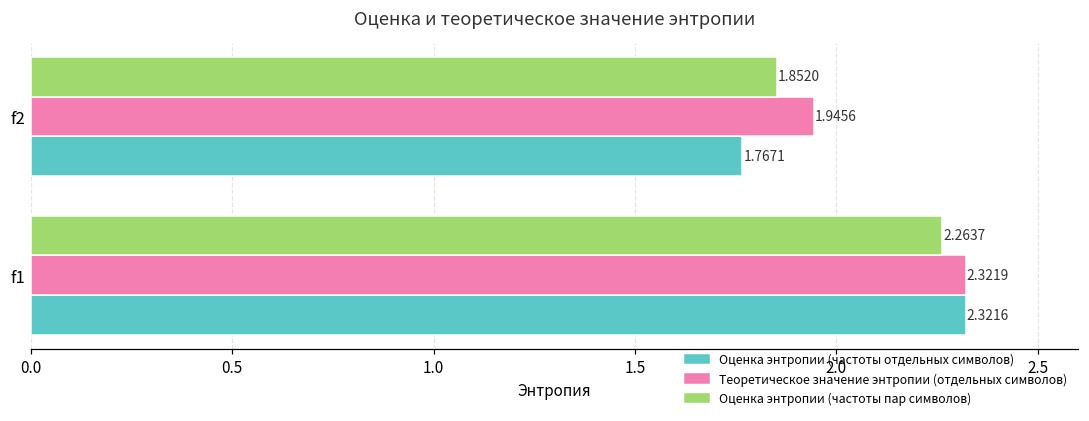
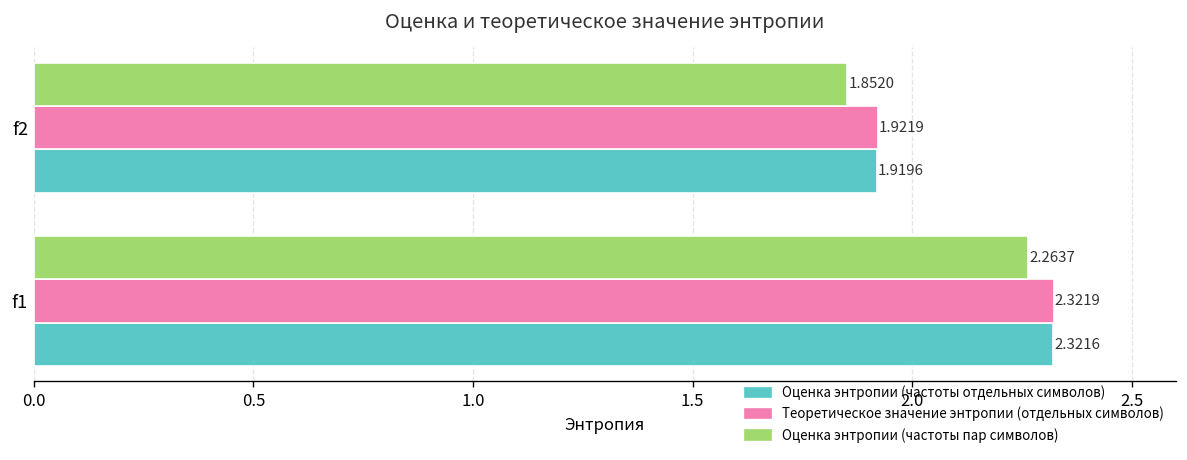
Теоретическое значение энтропии (отдельных символов), f2: 1.9456 -> 1.9219
Оценка энтропии (частоты отдельных символов), f2: 1.7671 -> 1.9196
